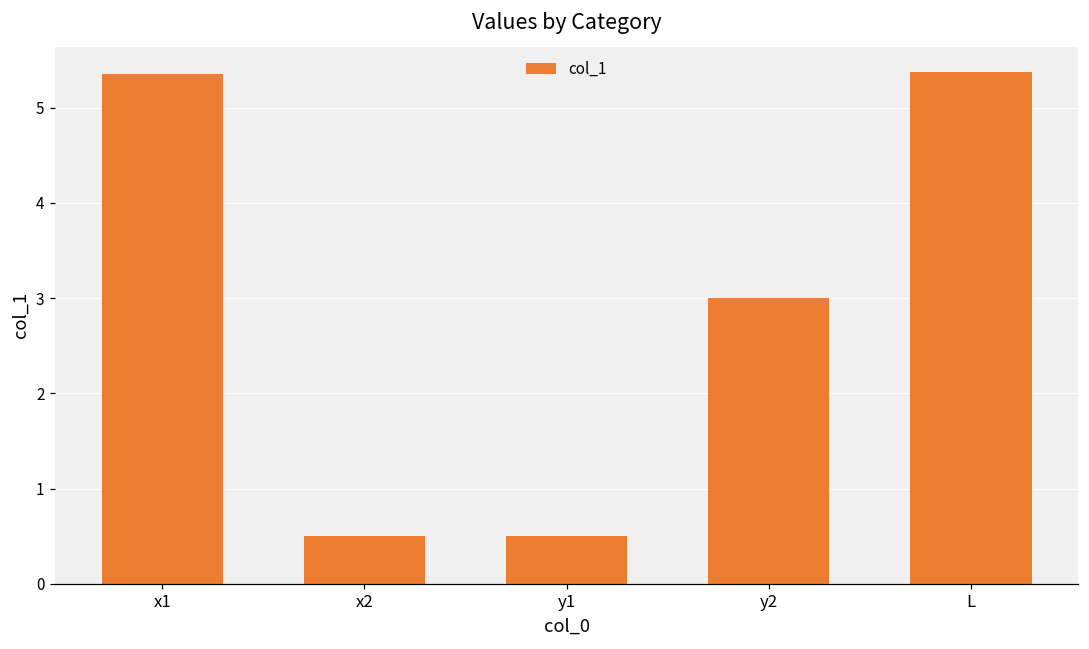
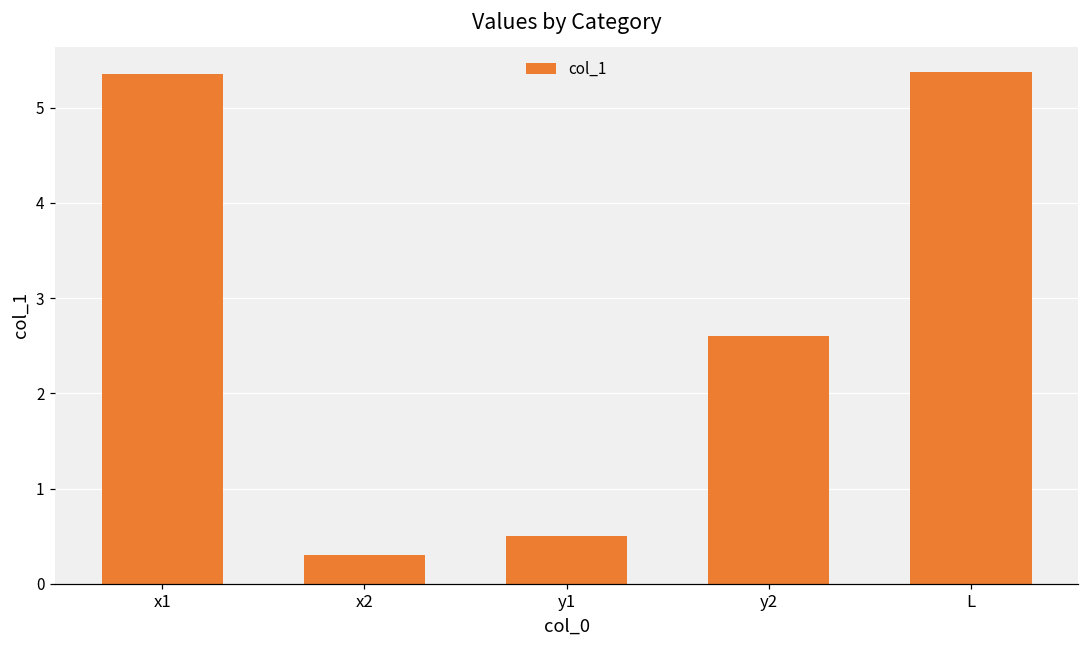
x2: 0.5 -> 0.3
y2: 3.0 -> 2.6
